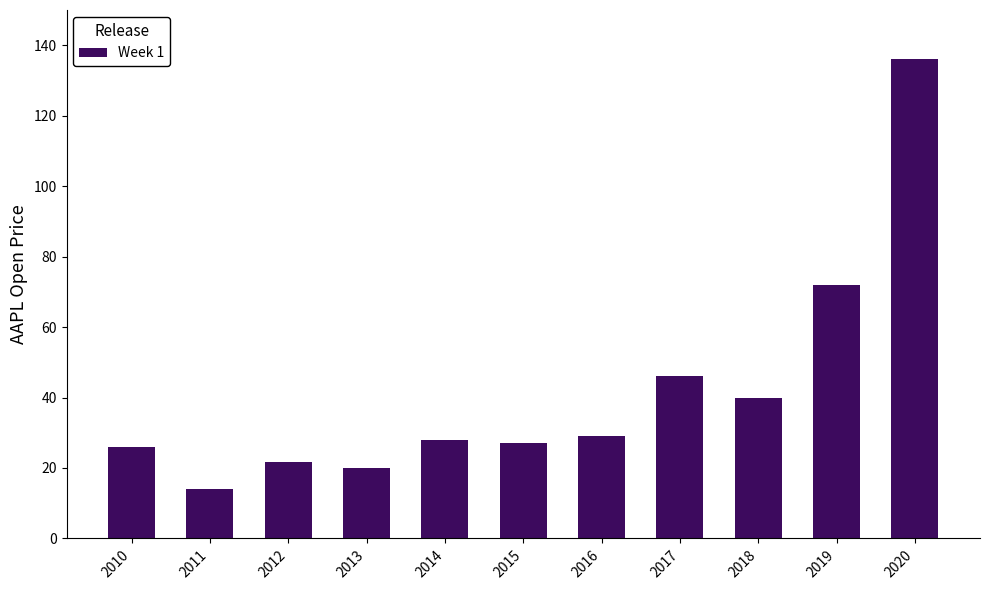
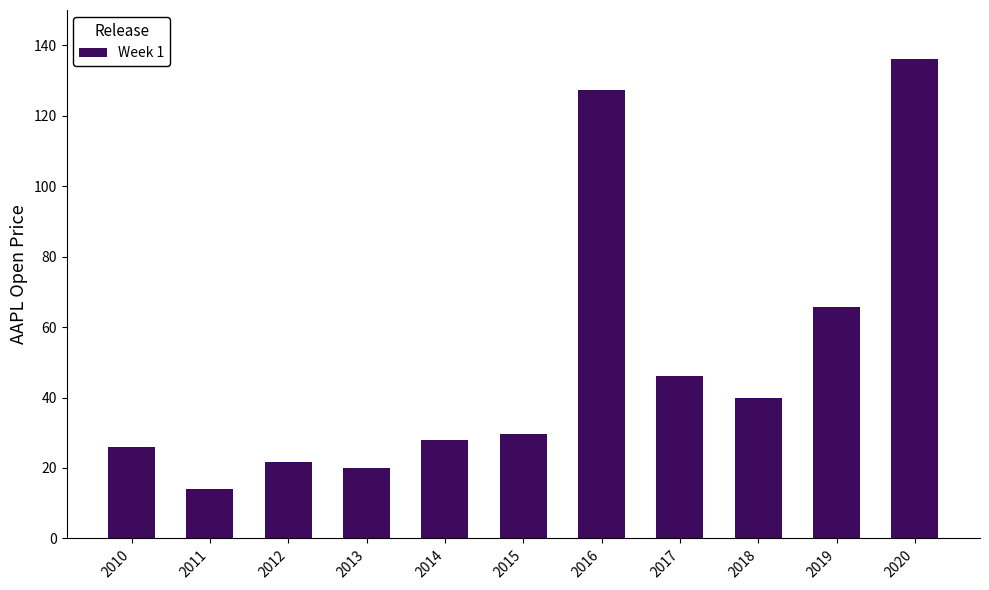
2015: 27 -> 30
2016: 29 -> 127
2019: 72 -> 66
